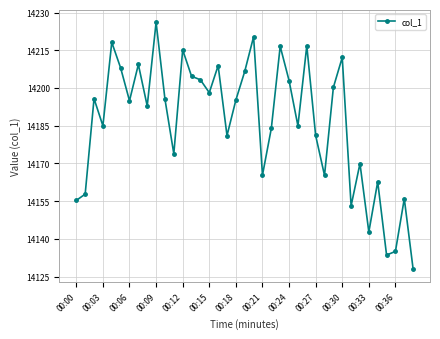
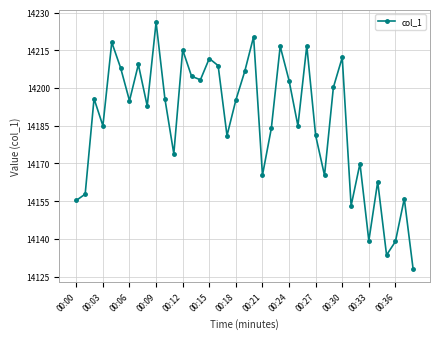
00:15: 14198 -> 14212
00:33: 14143 -> 14139
00:36: 14135 -> 14139
